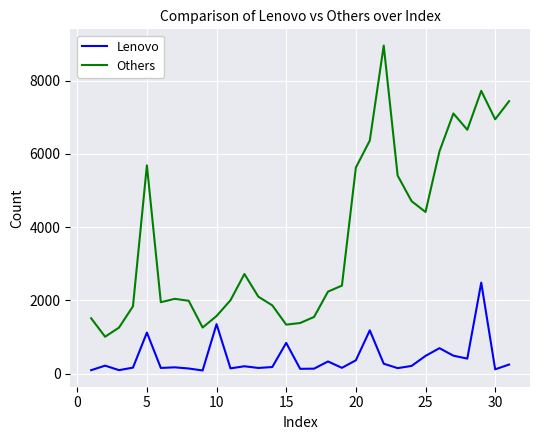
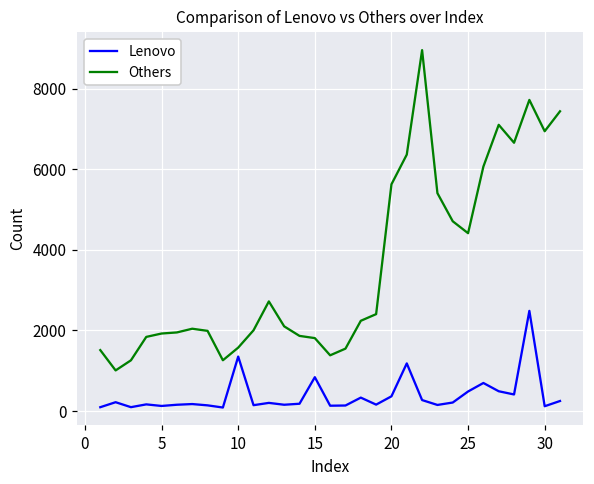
Lenovo, 5: 1100 -> 100
Others, 5: 5700 -> 1900
Others, 15: 1300 -> 1800
